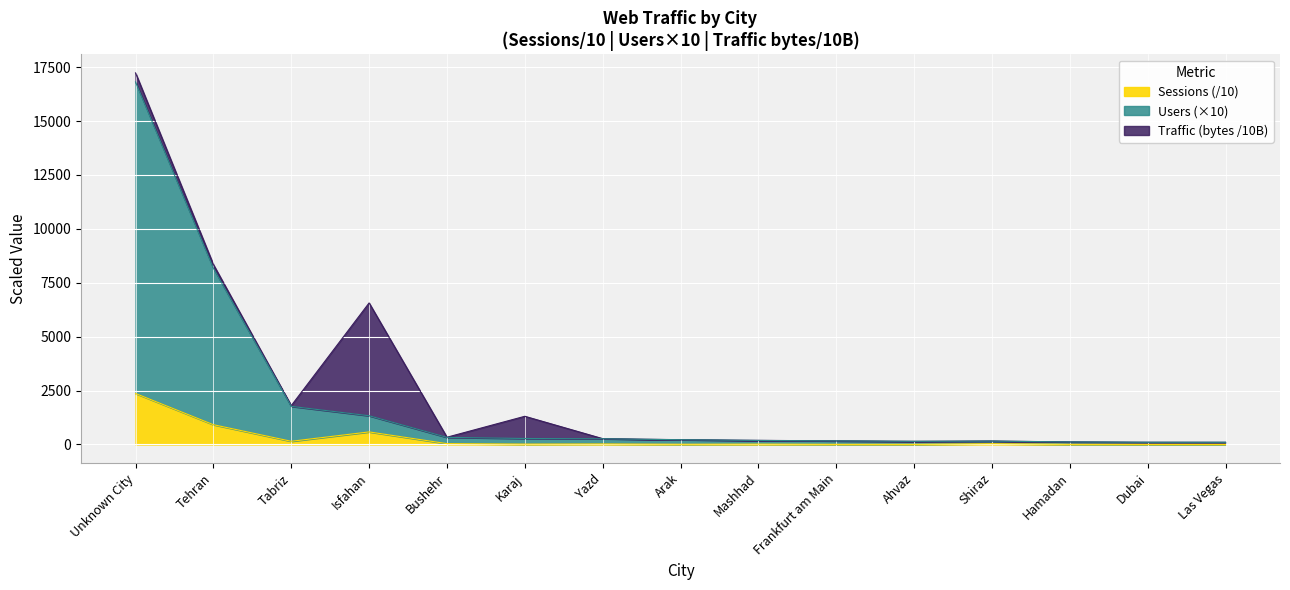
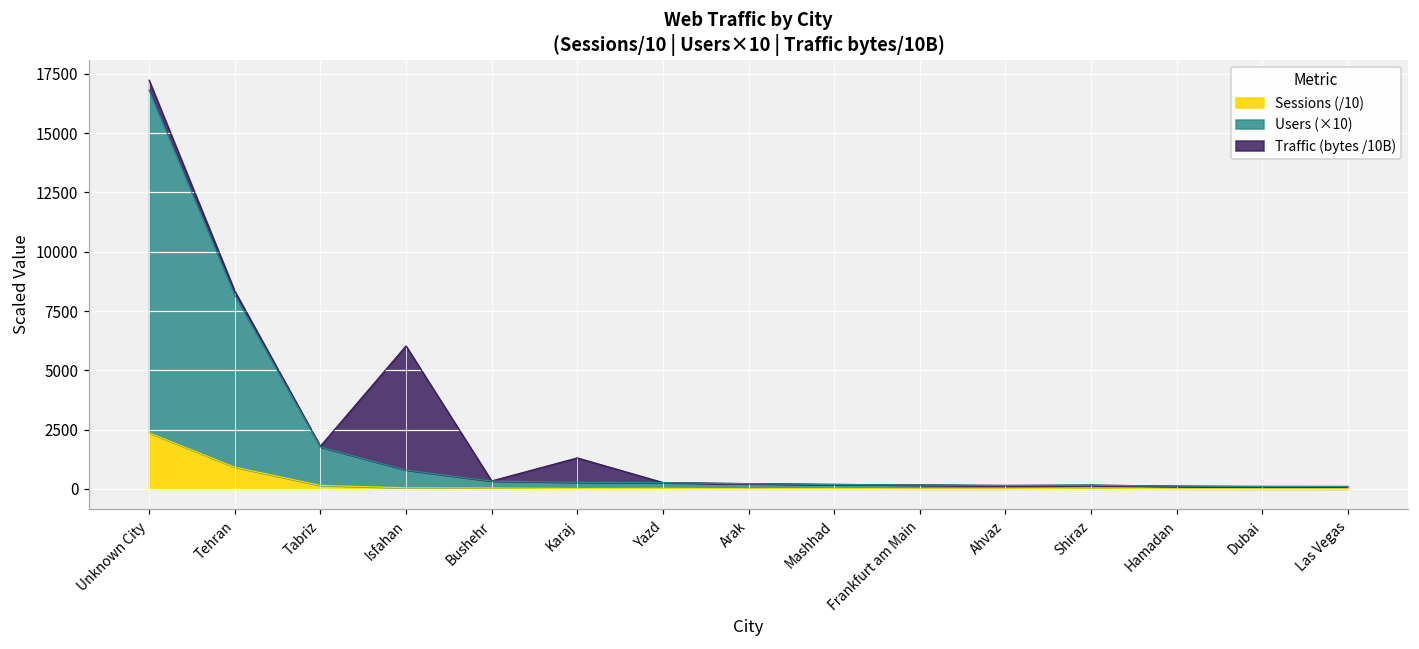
Sessions (/10), Isfahan: 600 -> 0
